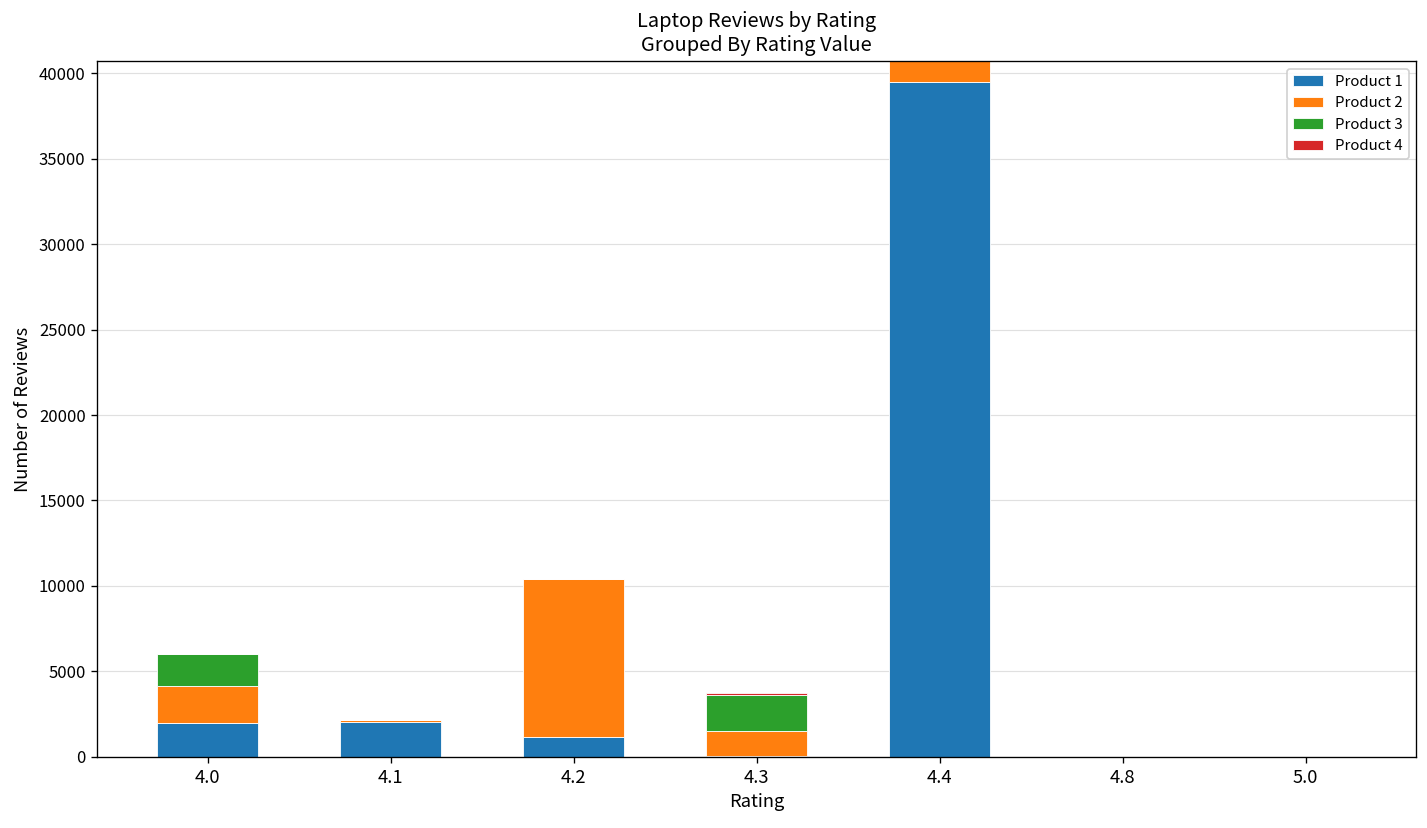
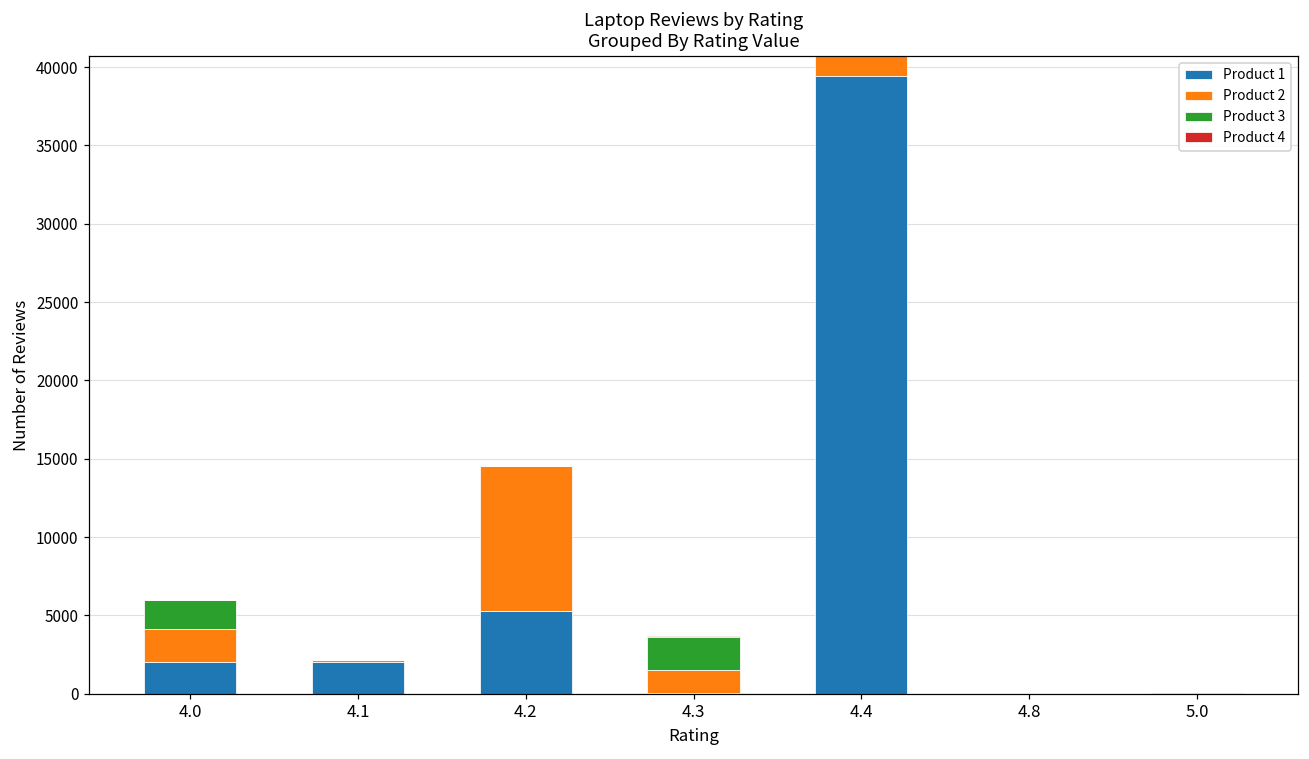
Product 1, 4.2: 1100 -> 5300
